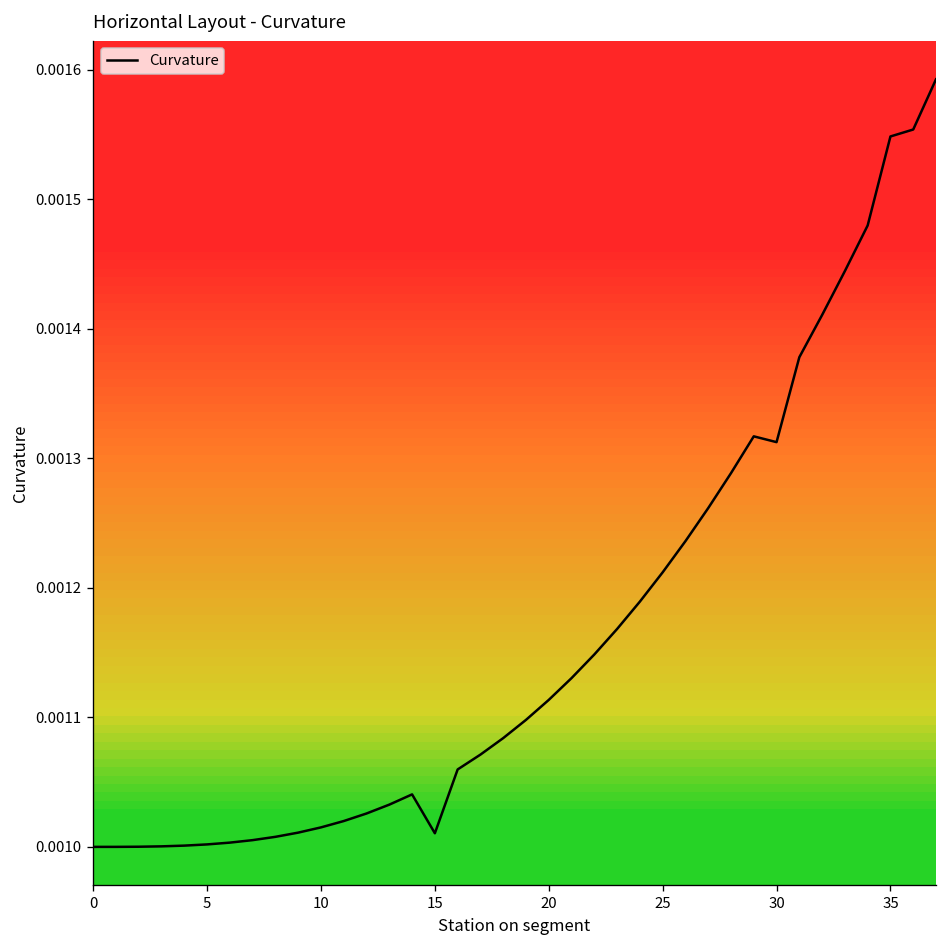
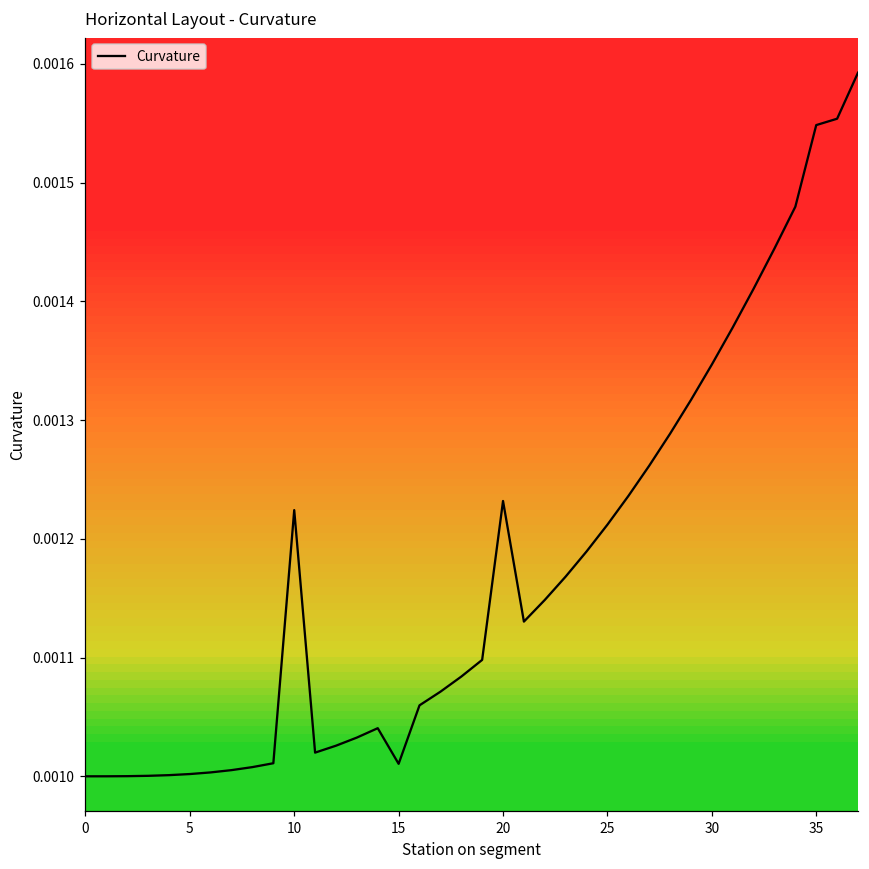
10: 0.001015 -> 0.001224
20: 0.001113 -> 0.001232
30: 0.001312 -> 0.001347
